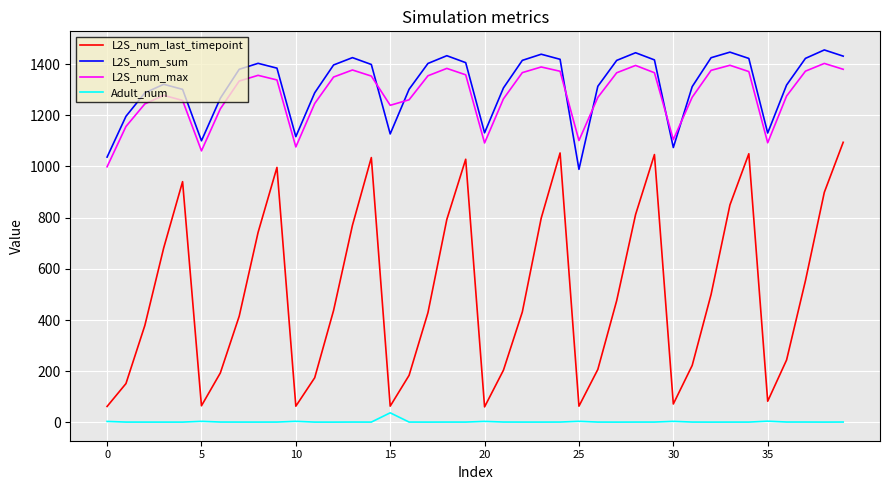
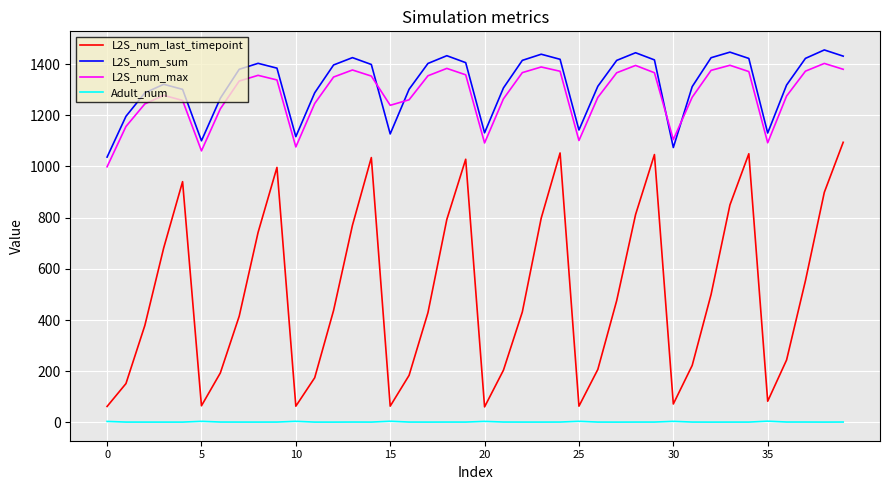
Adult_num, 15: 40 -> 0
L2S_num_sum, 25: 990 -> 1140
